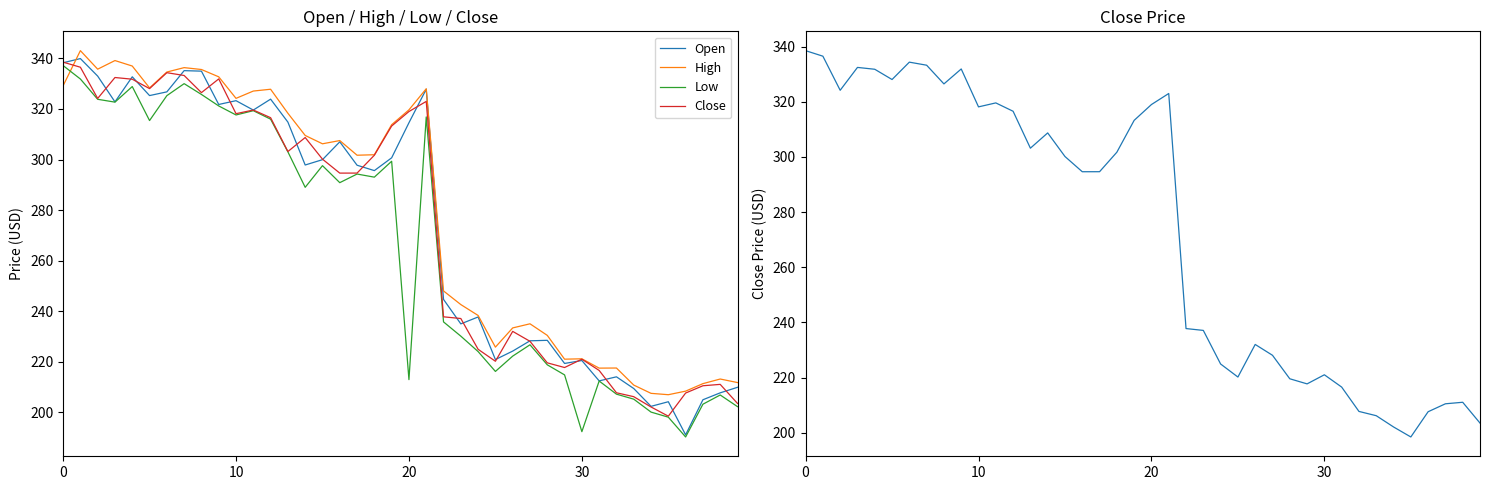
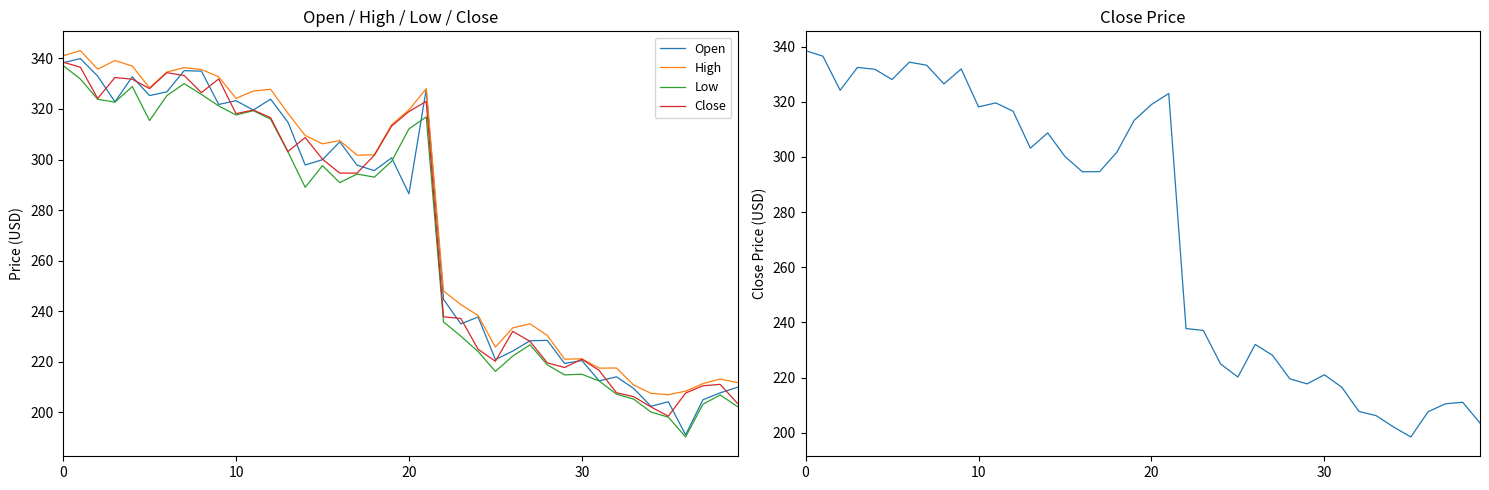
Open / High / Low / Close, High, 0: 329 -> 341
Open / High / Low / Close, Open, 20: 315 -> 286
Open / High / Low / Close, Low, 20: 213 -> 312
Open / High / Low / Close, Low, 30: 192 -> 215
